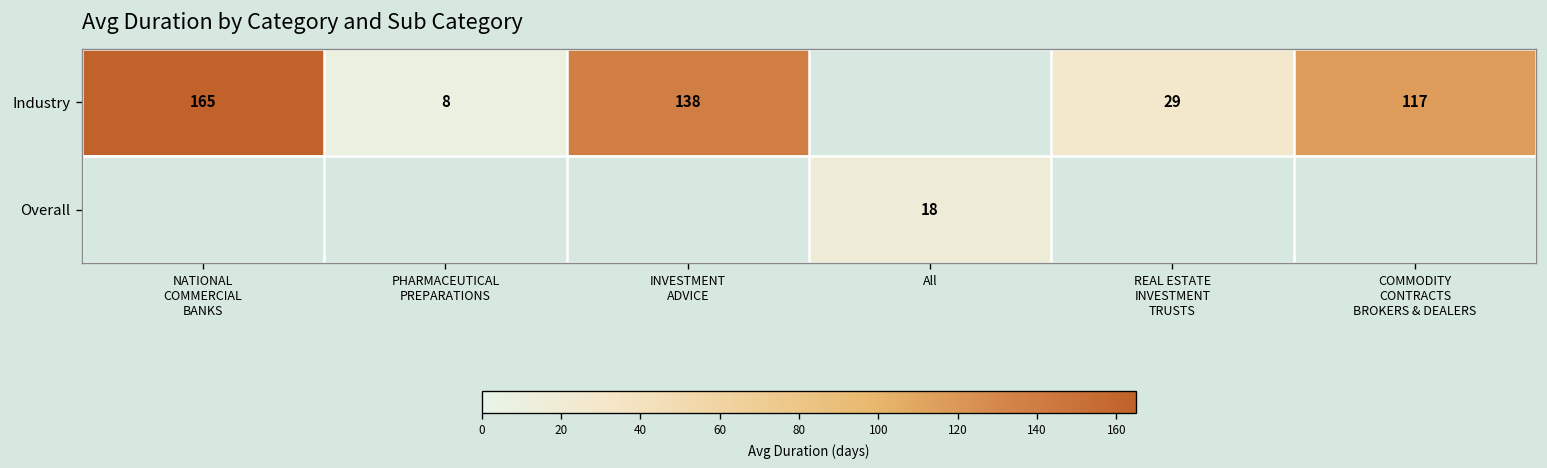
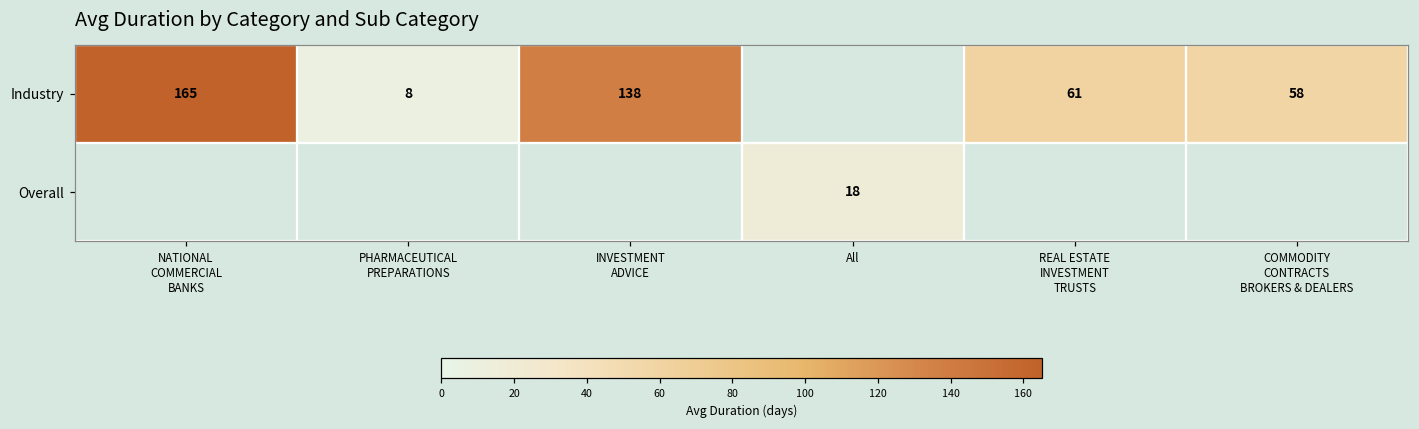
Industry, REAL ESTATE INVESTMENT TRUSTS: 29 -> 61
Industry, COMMODITY CONTRACTS BROKERS & DEALERS: 117 -> 58
